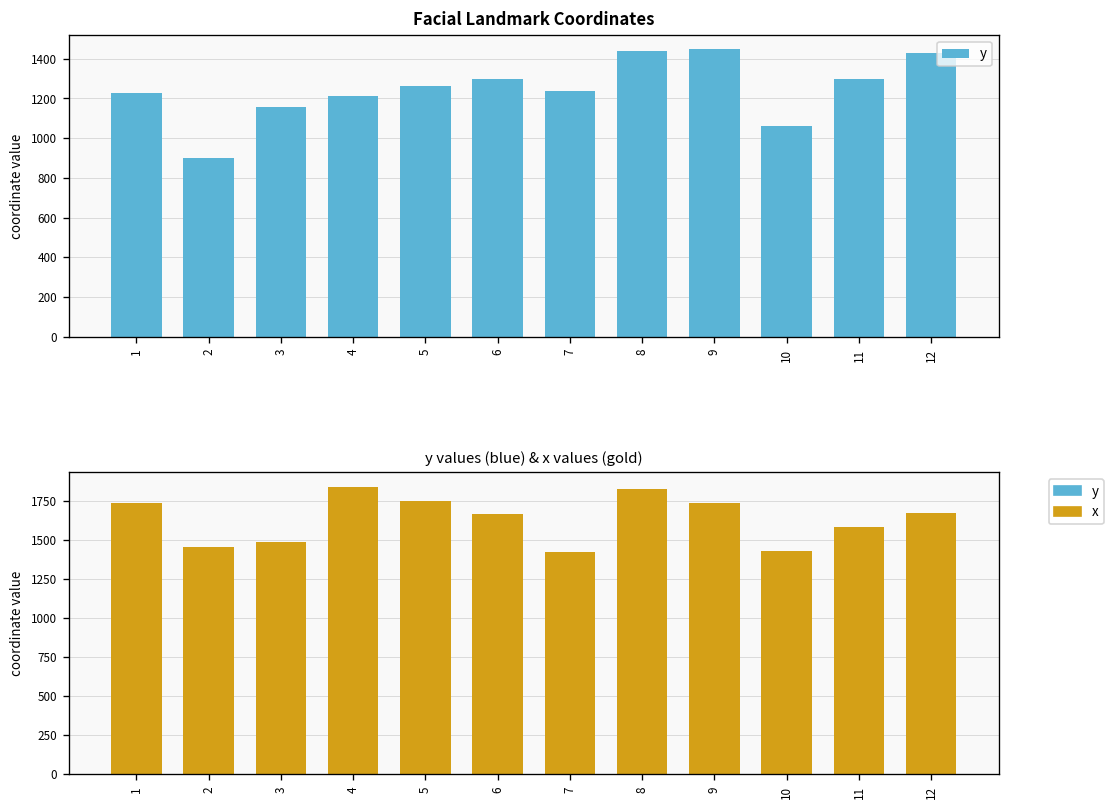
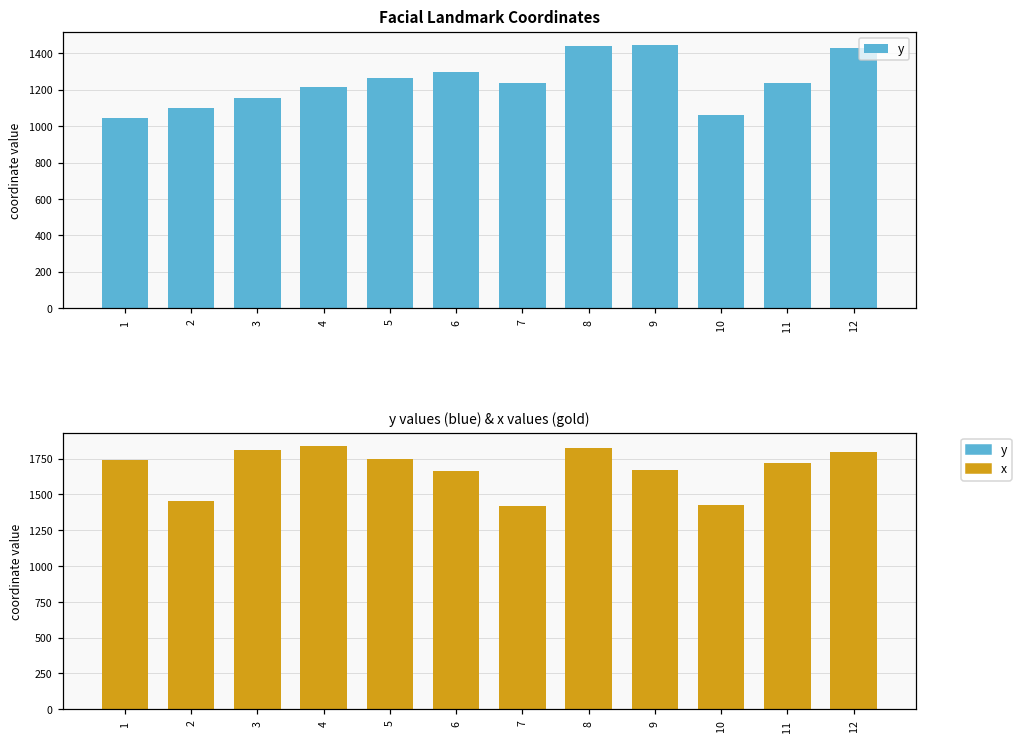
Facial Landmark Coordinates, 1: 1230 -> 1050
Facial Landmark Coordinates, 2: 900 -> 1100
Facial Landmark Coordinates, 11: 1300 -> 1240
y values (blue) & x values (gold), 3: 1480 -> 1810
y values (blue) & x values (gold), 9: 1740 -> 1670
y values (blue) & x values (gold), 11: 1580 -> 1720
y values (blue) & x values (gold), 12: 1680 -> 1800
